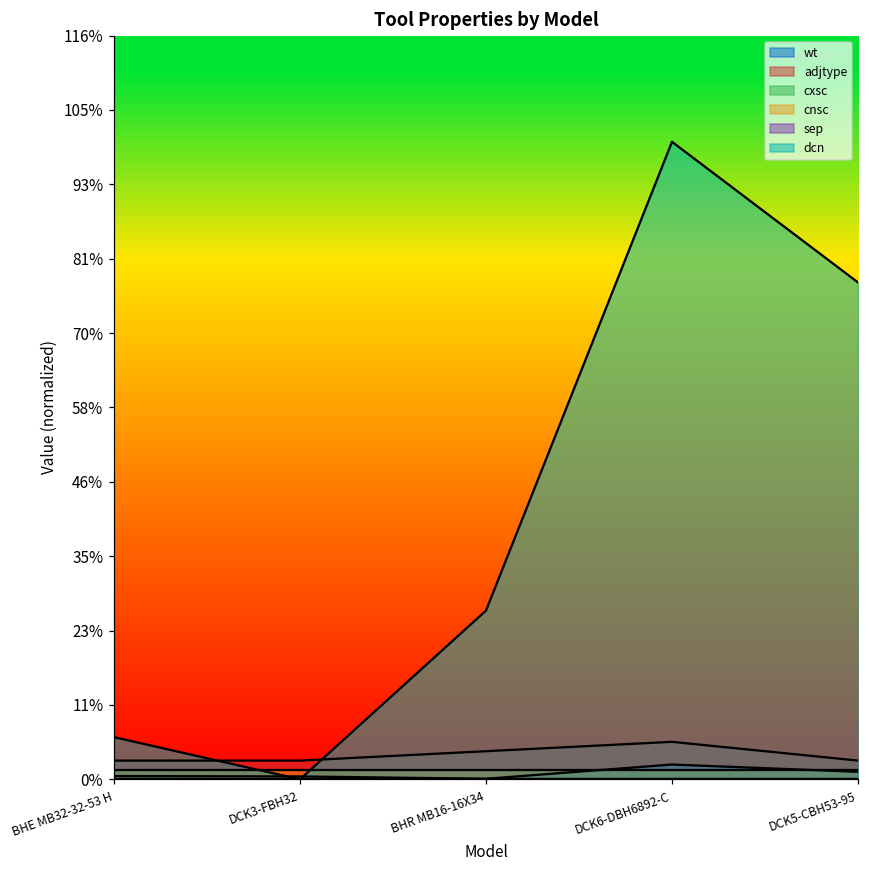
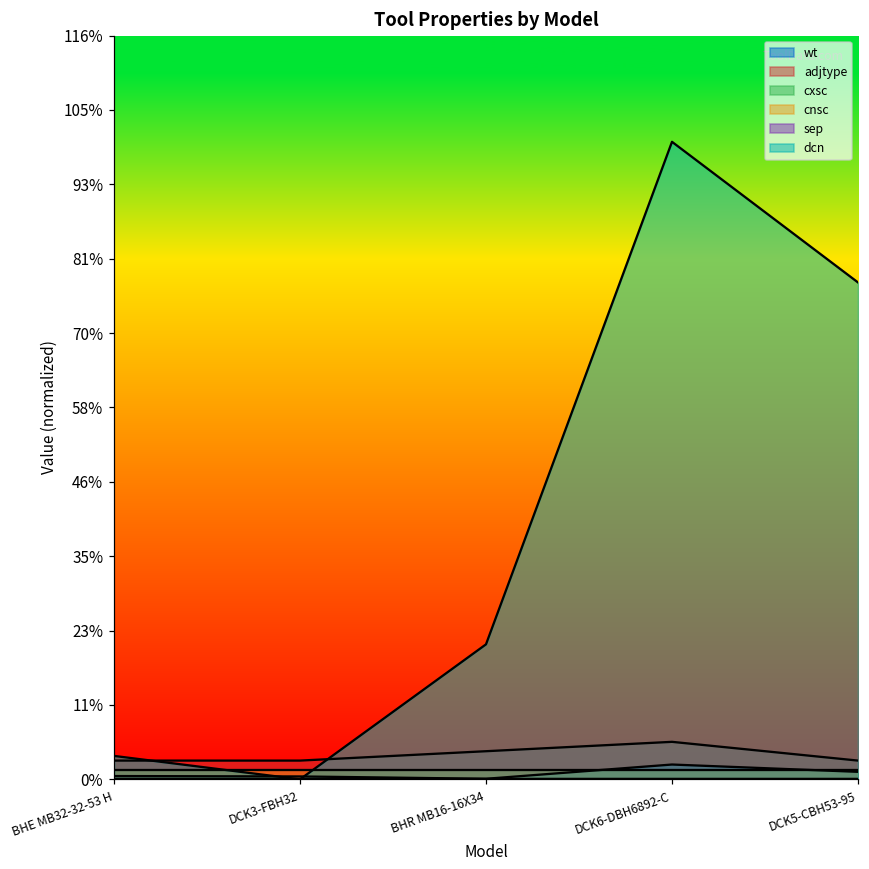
dcn, BHE MB32-32-53 H: 7% -> 4%
dcn, BHR MB16-16X34: 26% -> 21%
